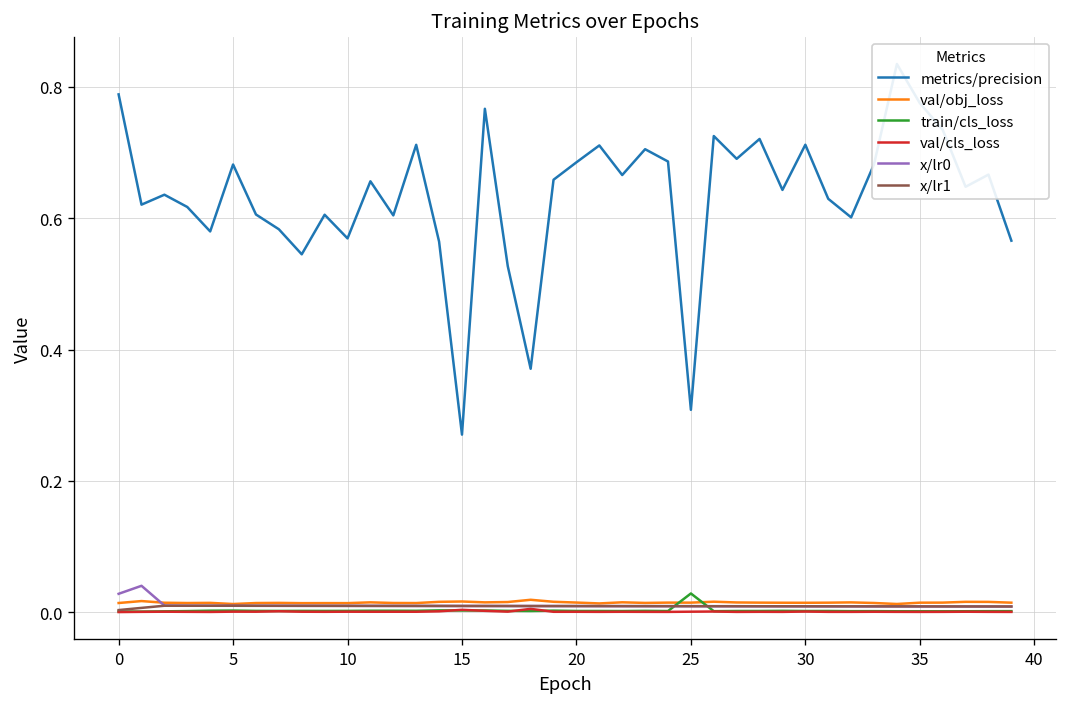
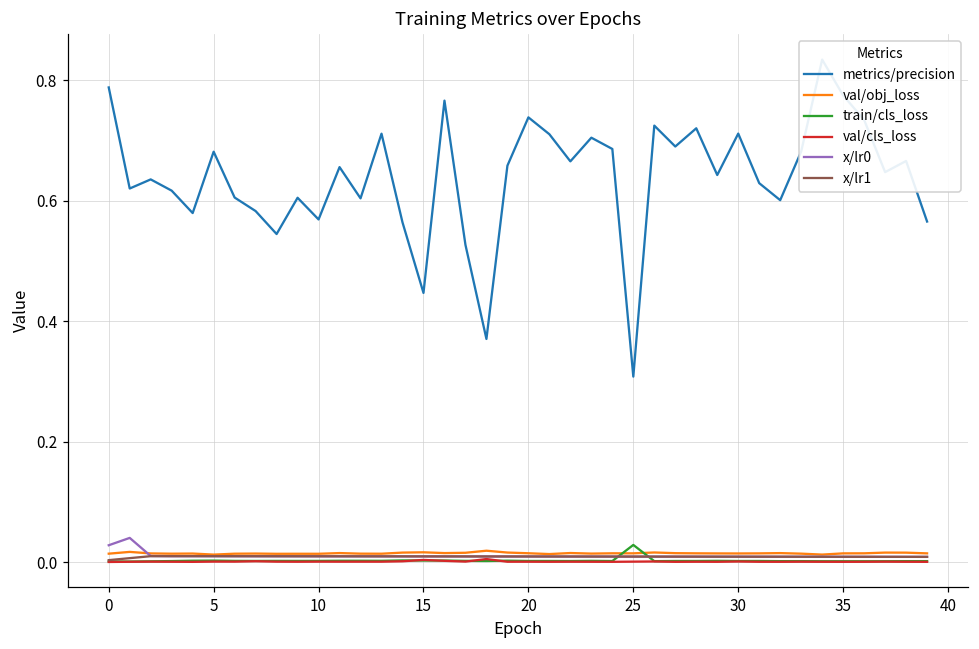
metrics/precision, 15: 0.27 -> 0.45
metrics/precision, 20: 0.69 -> 0.74
